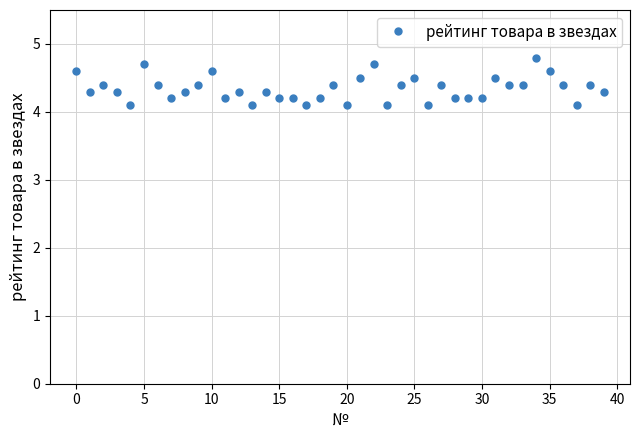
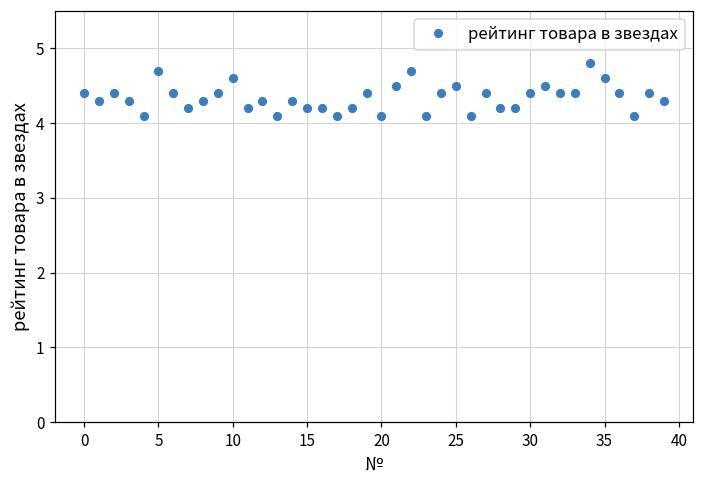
0: 4.6 -> 4.4
30: 4.2 -> 4.4
